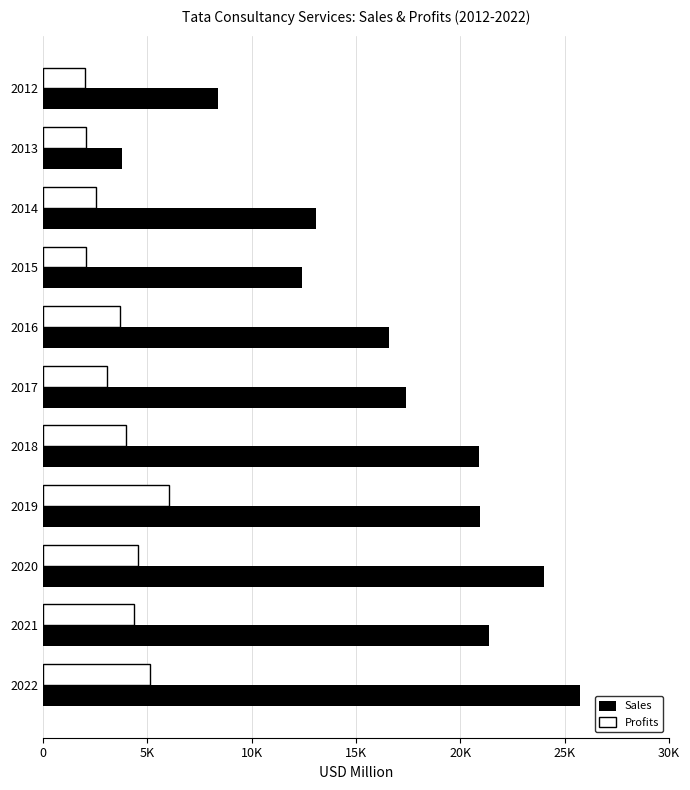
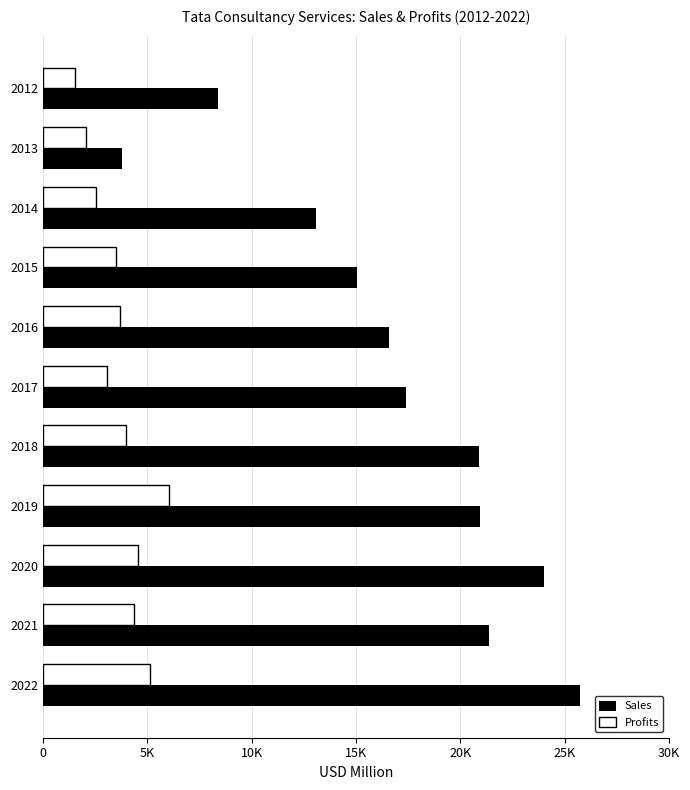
Profits, 2012: 2000 -> 1500
Profits, 2015: 2100 -> 3500
Sales, 2015: 12400 -> 15100
